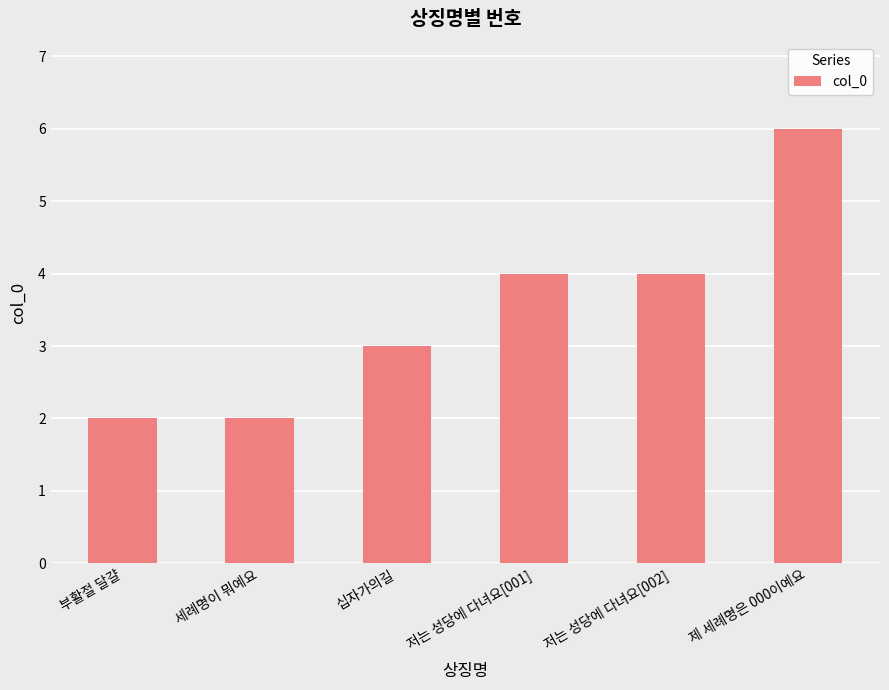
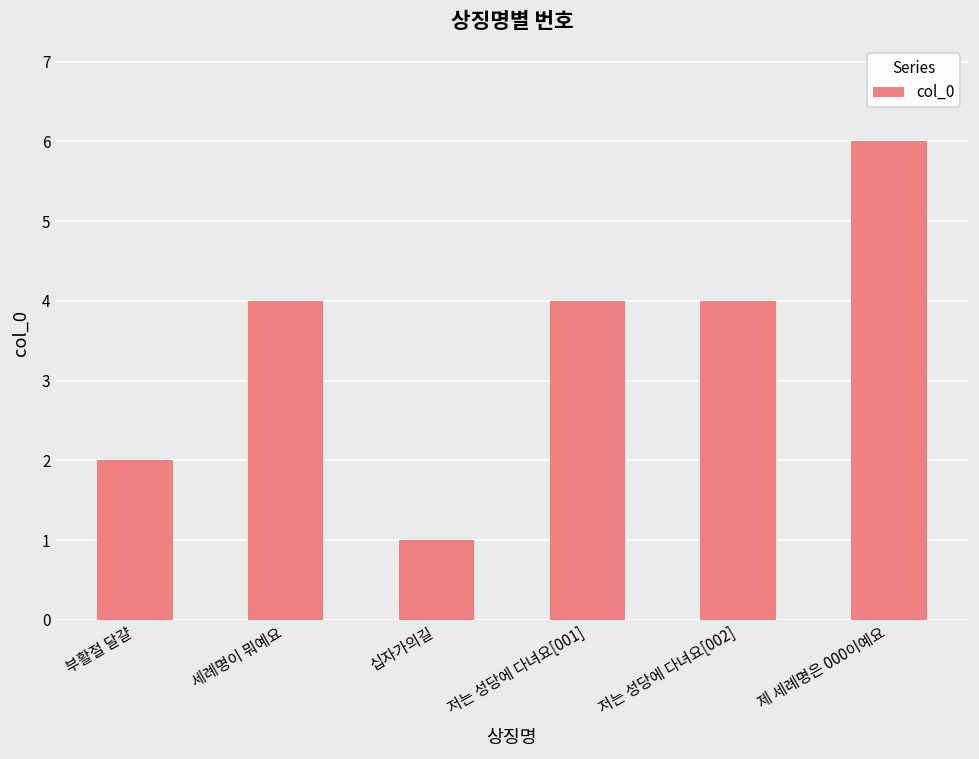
세례명이 뭐예요: 2 -> 4
십자가의길: 3 -> 1
